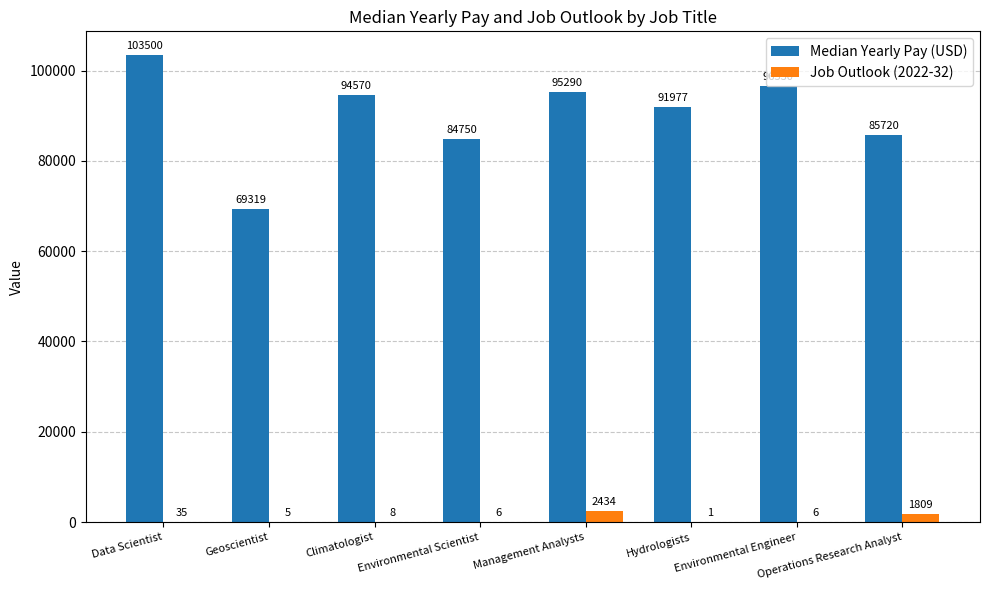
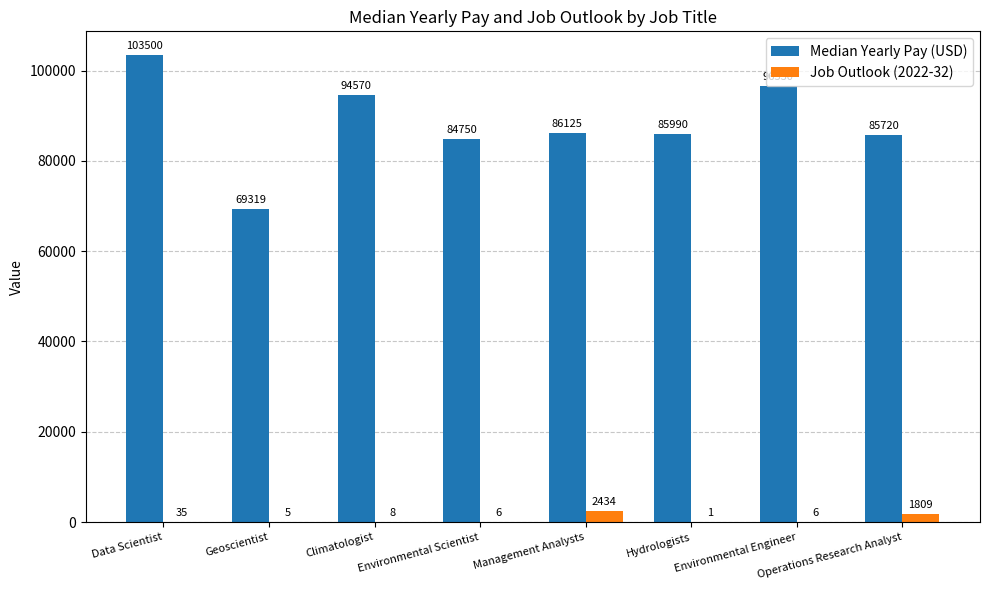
Median Yearly Pay (USD), Management Analysts: 95290 -> 86125
Median Yearly Pay (USD), Hydrologists: 91977 -> 85990
